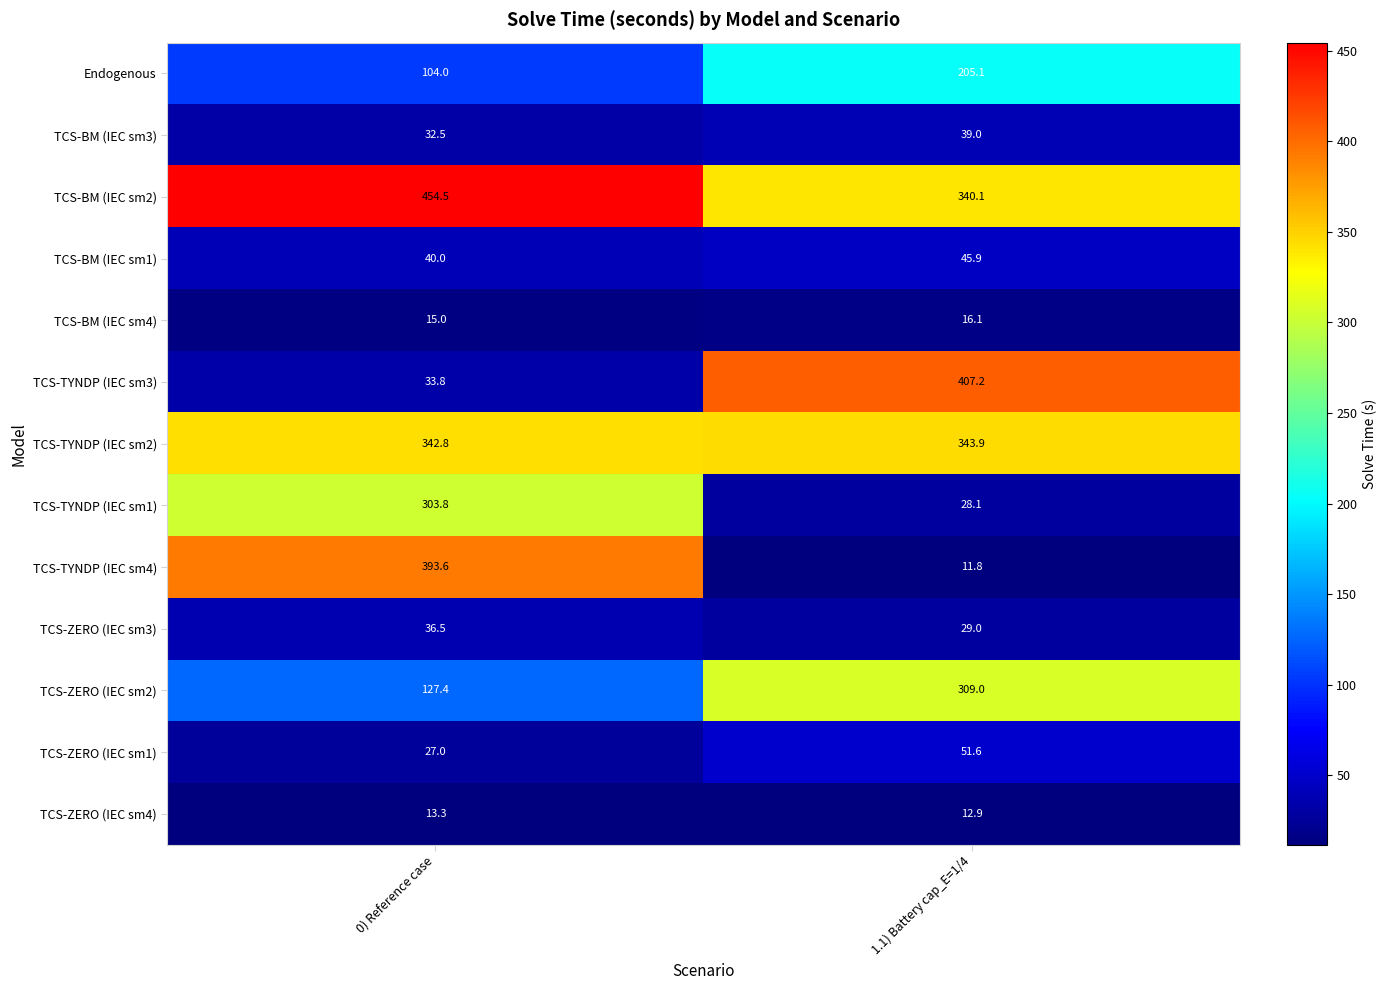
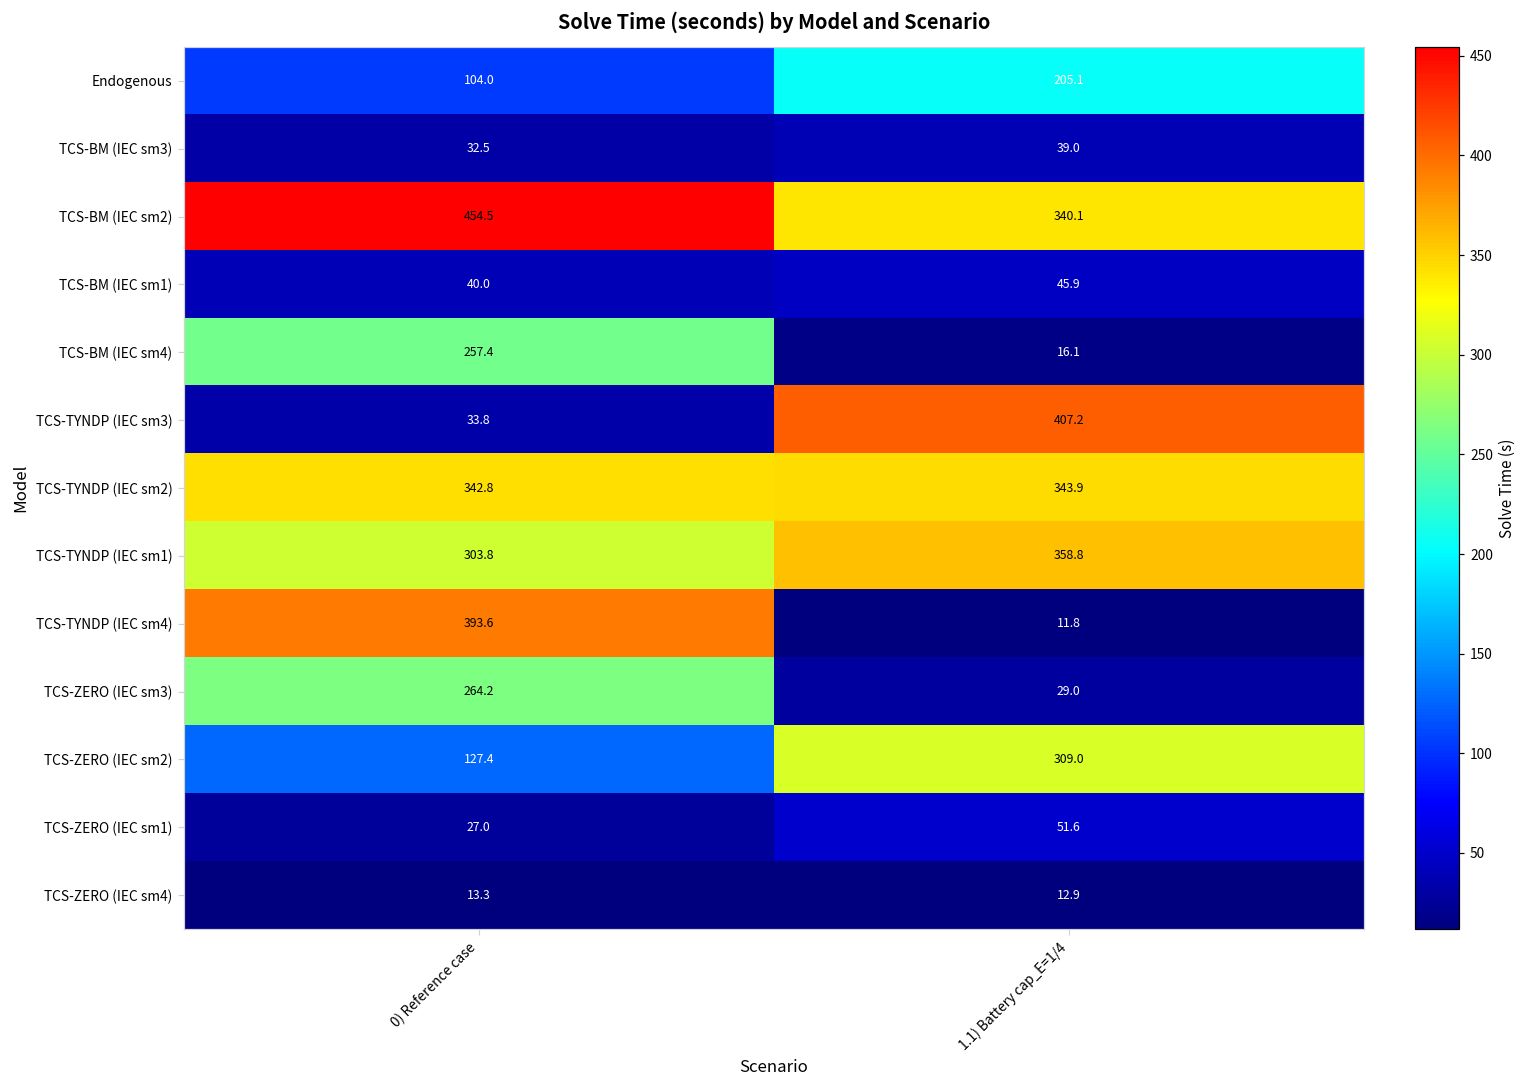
TCS-BM (IEC sm4), 0) Reference case: 15.0 -> 257.4
TCS-TYNDP (IEC sm1), 1.1) Battery cap_E=1/4: 28.1 -> 358.8
TCS-ZERO (IEC sm3), 0) Reference case: 36.5 -> 264.2
